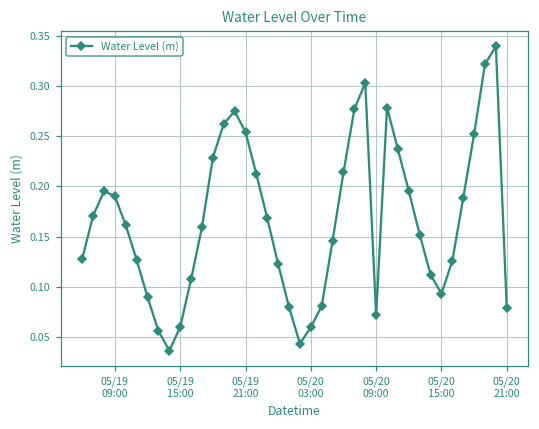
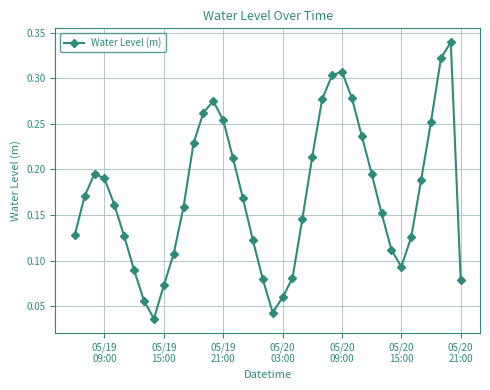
05/19 15:00: 0.06 -> 0.07
05/20 09:00: 0.07 -> 0.31
